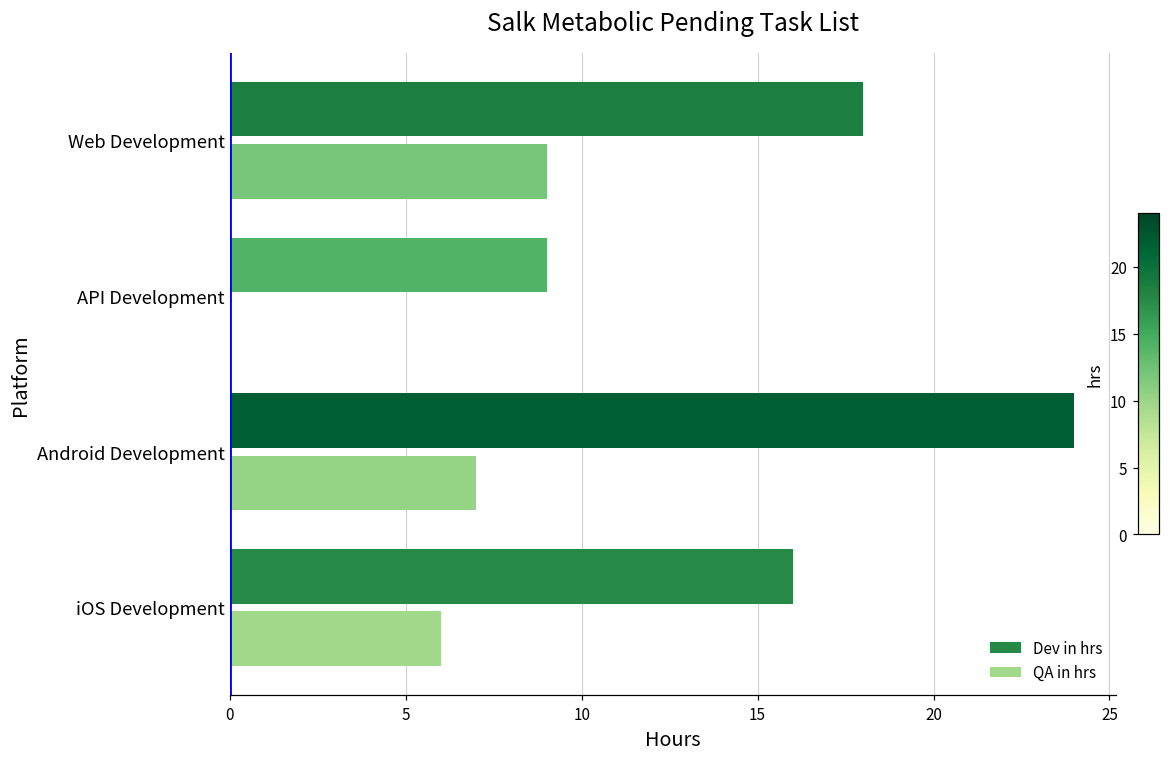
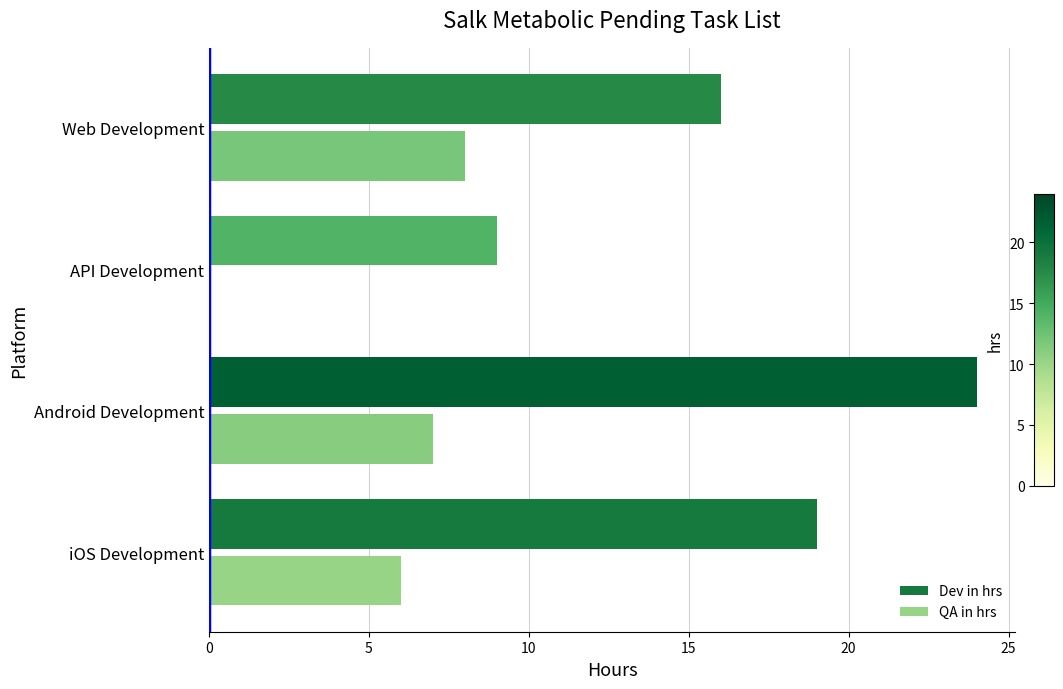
Dev in hrs, Web Development: 18 -> 16
QA in hrs, Web Development: 9 -> 8
Dev in hrs, iOS Development: 16 -> 19
